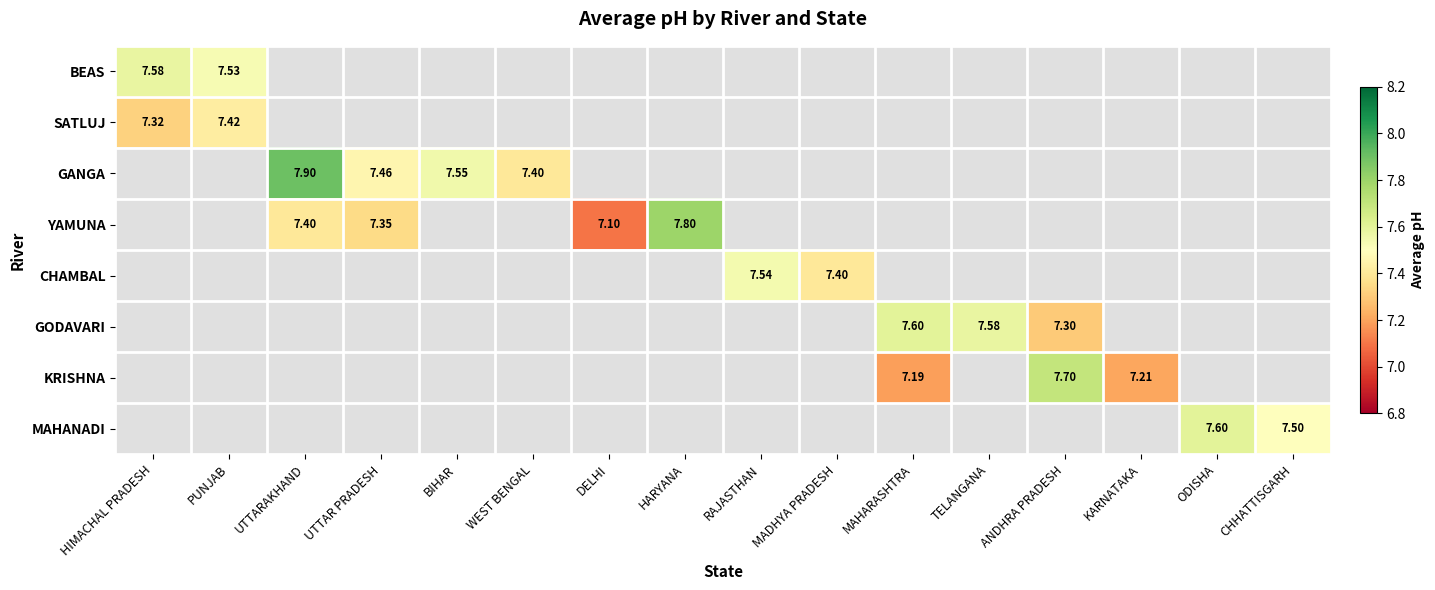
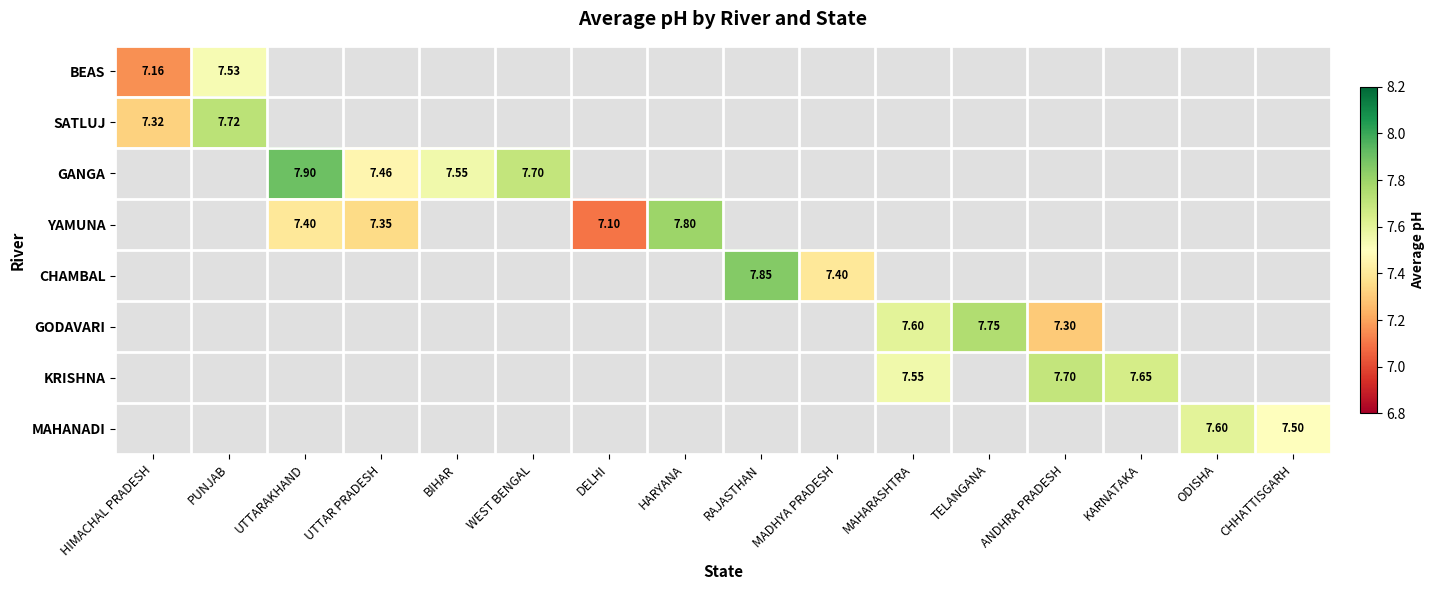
BEAS, HIMACHAL PRADESH: 7.58 -> 7.16
SATLUJ, PUNJAB: 7.42 -> 7.72
GANGA, WEST BENGAL: 7.40 -> 7.70
CHAMBAL, RAJASTHAN: 7.54 -> 7.85
GODAVARI, TELANGANA: 7.58 -> 7.75
KRISHNA, MAHARASHTRA: 7.19 -> 7.55
KRISHNA, KARNATAKA: 7.21 -> 7.65
